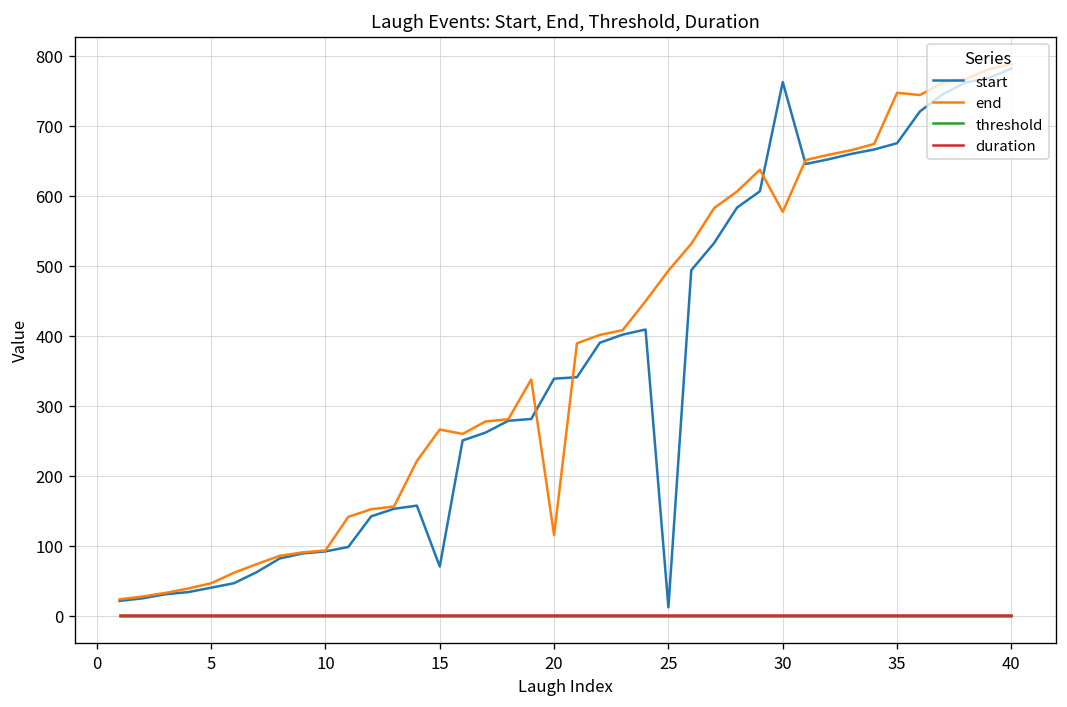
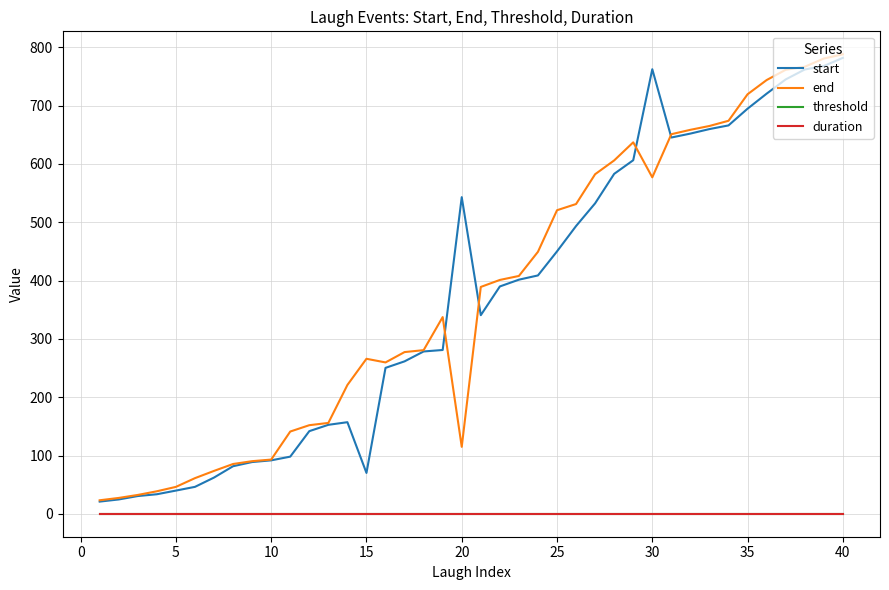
start, 20: 340 -> 540
start, 25: 10 -> 450
end, 25: 490 -> 520
start, 35: 670 -> 690
end, 35: 750 -> 720
